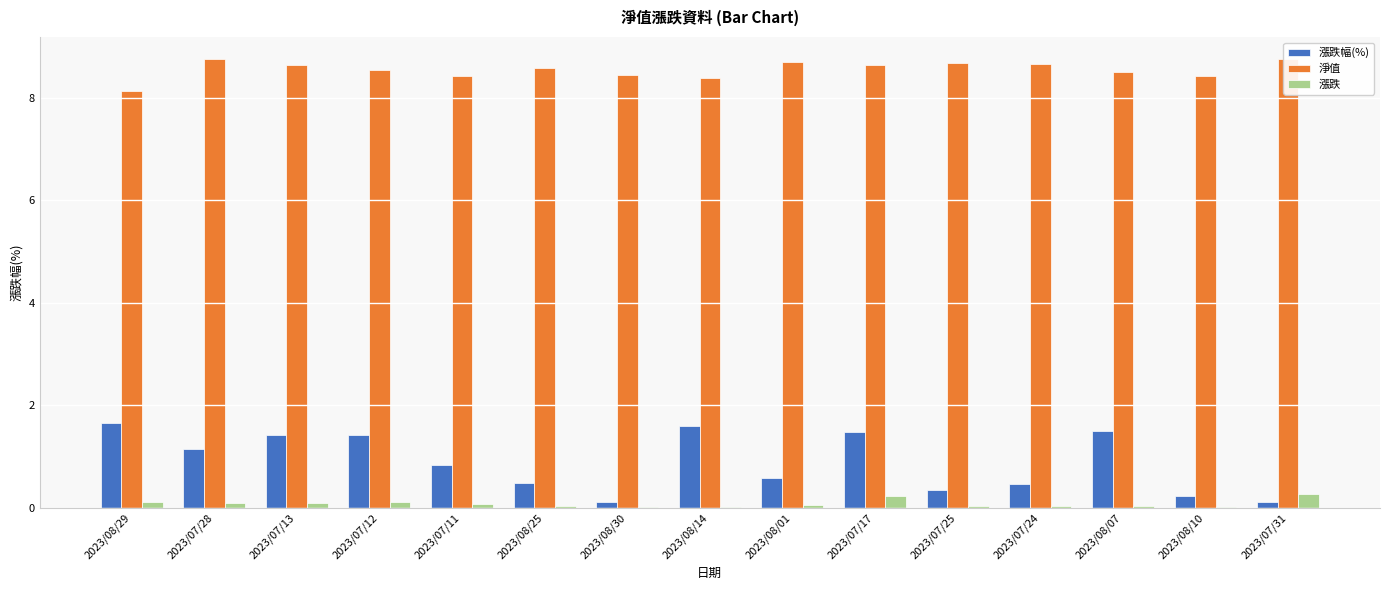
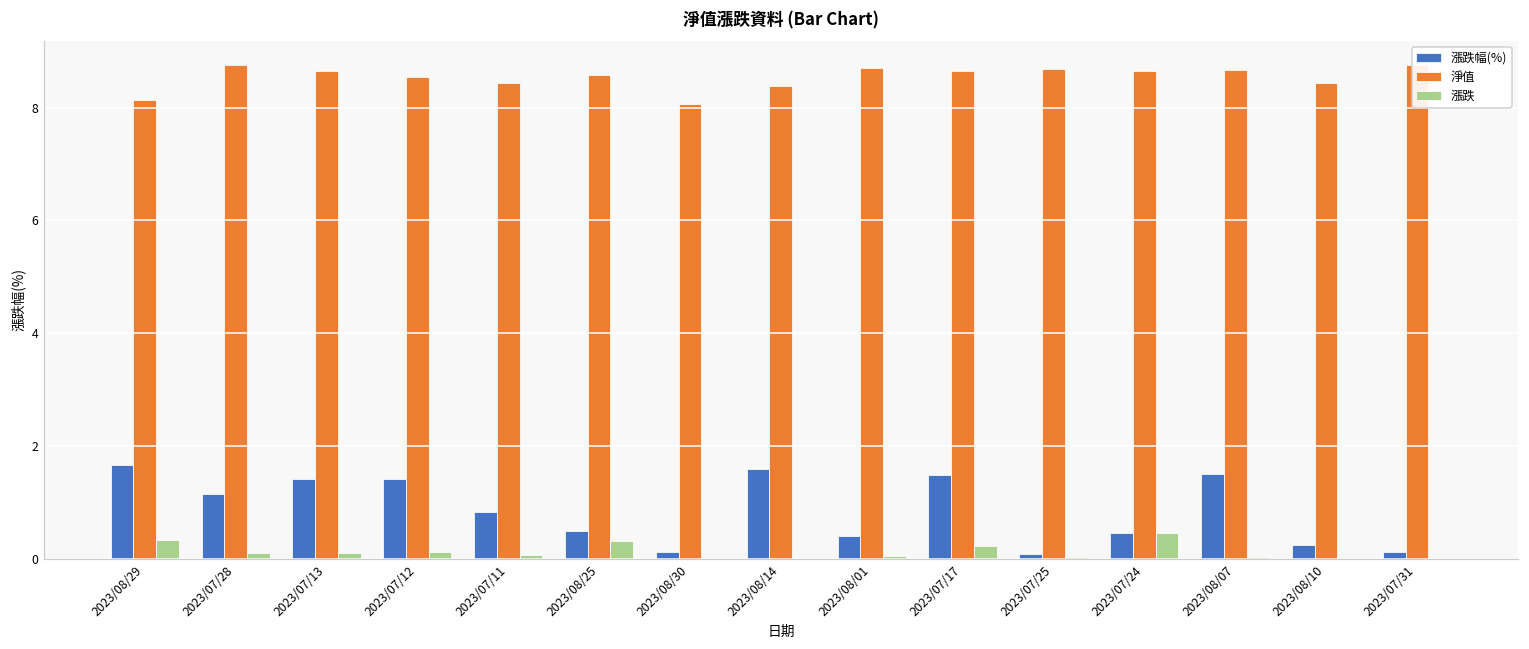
漲跌, 2023/08/29: 0.1 -> 0.3
漲跌, 2023/08/25: 0.0 -> 0.3
淨值, 2023/08/30: 8.4 -> 8.1
漲跌幅(%), 2023/08/01: 0.6 -> 0.4
漲跌幅(%), 2023/07/25: 0.3 -> 0.1
漲跌, 2023/07/24: 0.0 -> 0.5
淨值, 2023/08/07: 8.5 -> 8.7
漲跌, 2023/07/31: 0.3 -> 0.0
